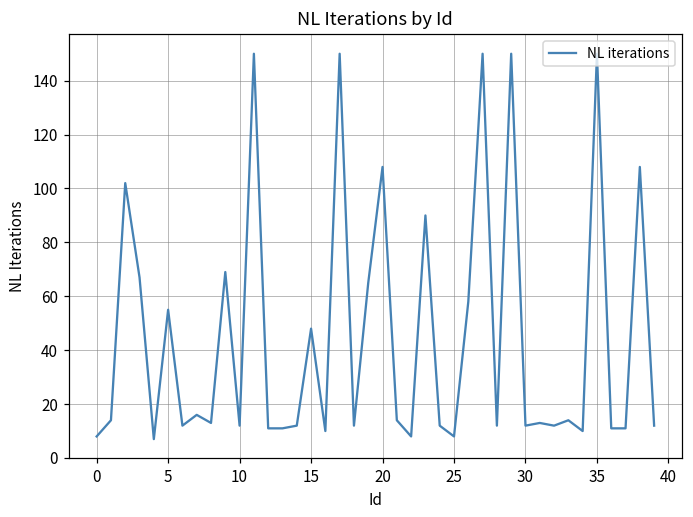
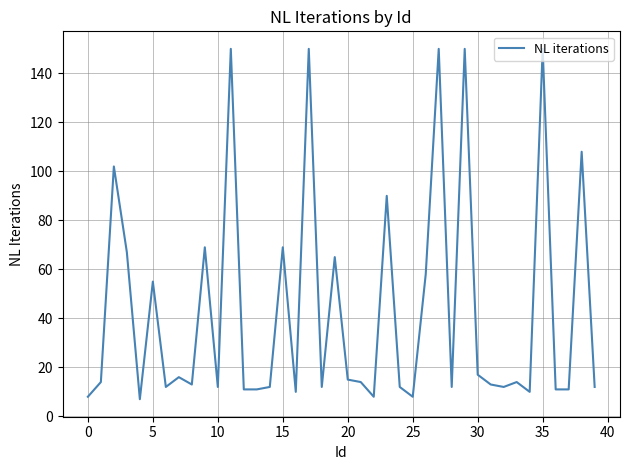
15: 48 -> 69
20: 108 -> 15
30: 12 -> 17
